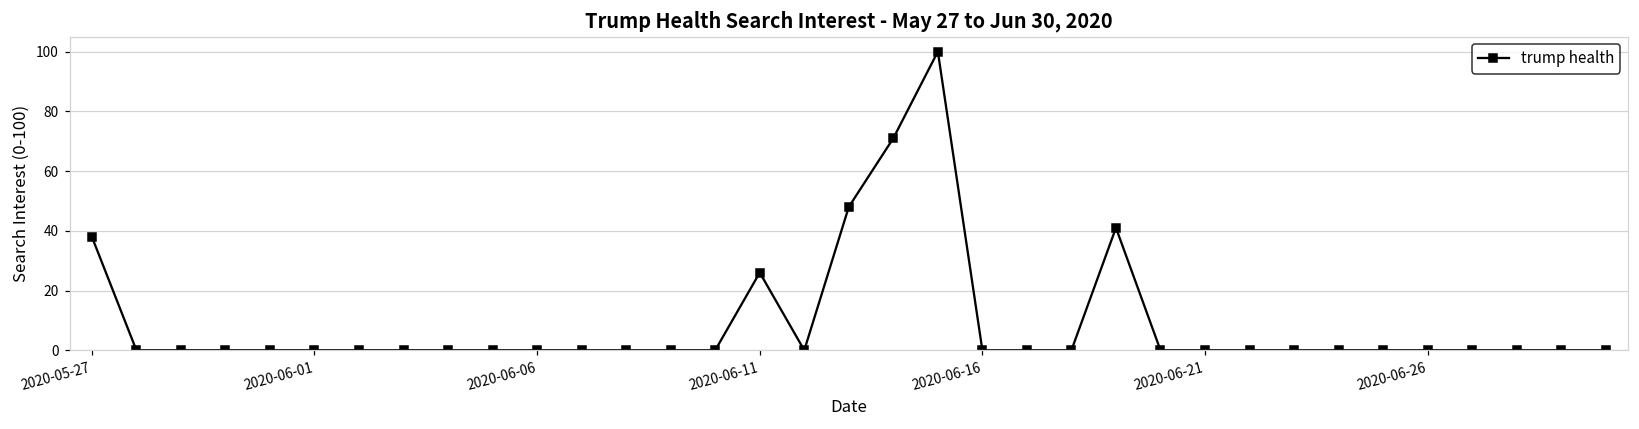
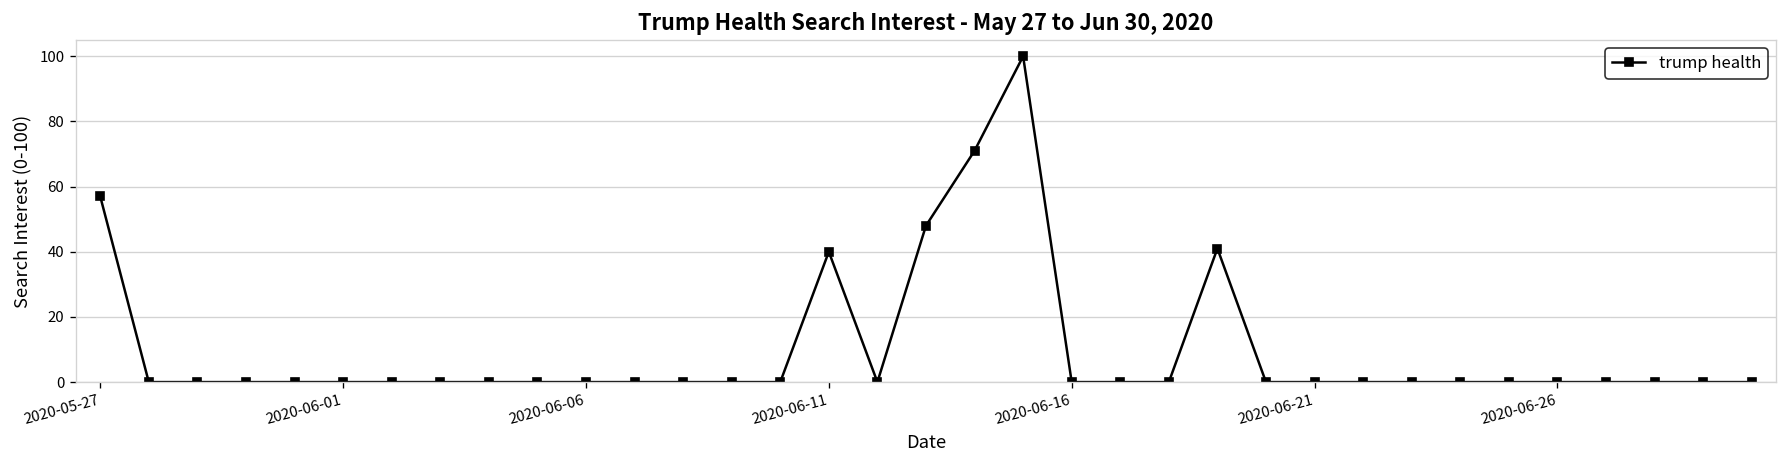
2020-05-27: 38 -> 57
2020-06-11: 26 -> 40
